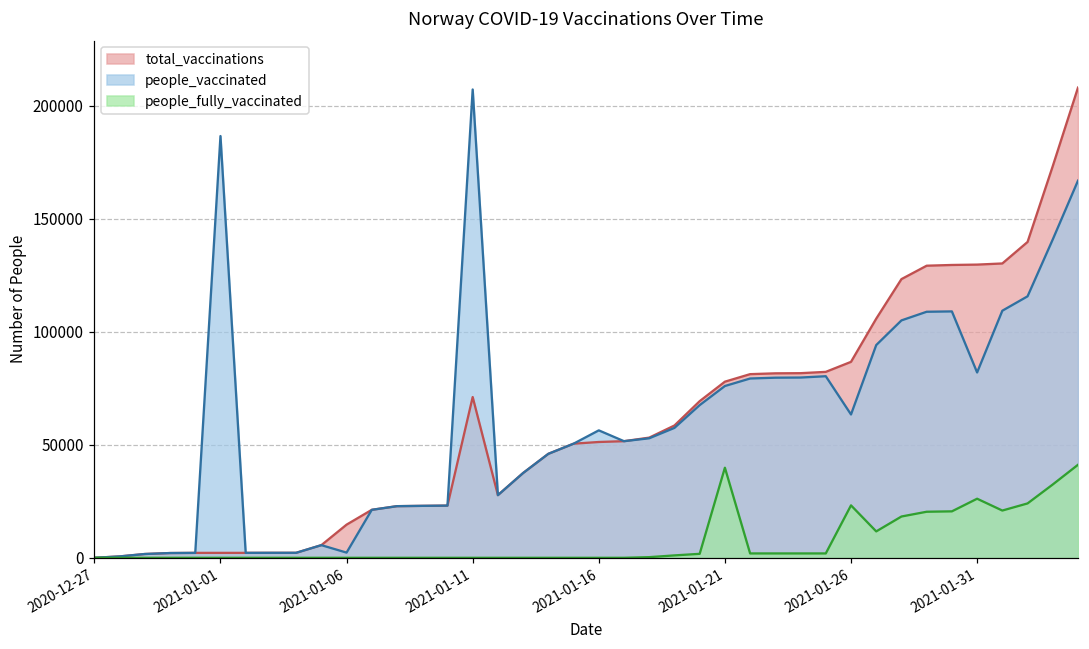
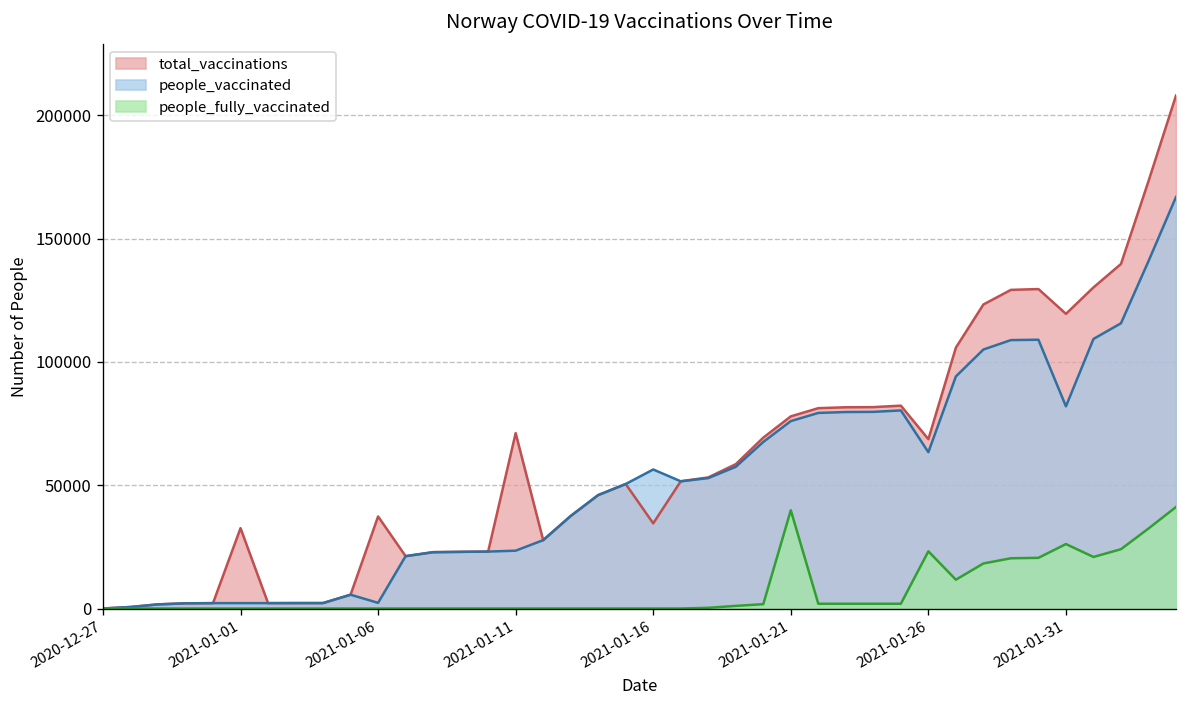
total_vaccinations, 2021-01-01: 2000 -> 33000
people_vaccinated, 2021-01-01: 187000 -> 2000
total_vaccinations, 2021-01-06: 15000 -> 37000
people_vaccinated, 2021-01-11: 207000 -> 23000
total_vaccinations, 2021-01-16: 51000 -> 35000
total_vaccinations, 2021-01-26: 87000 -> 69000
total_vaccinations, 2021-01-31: 130000 -> 119000
